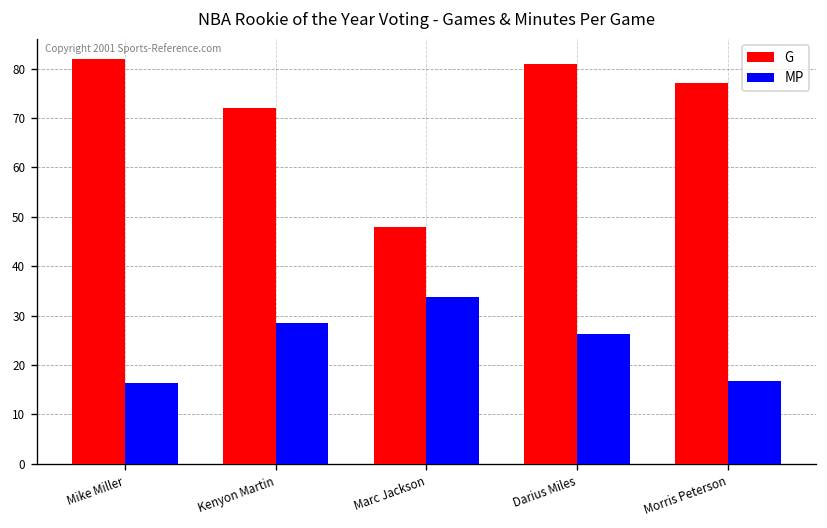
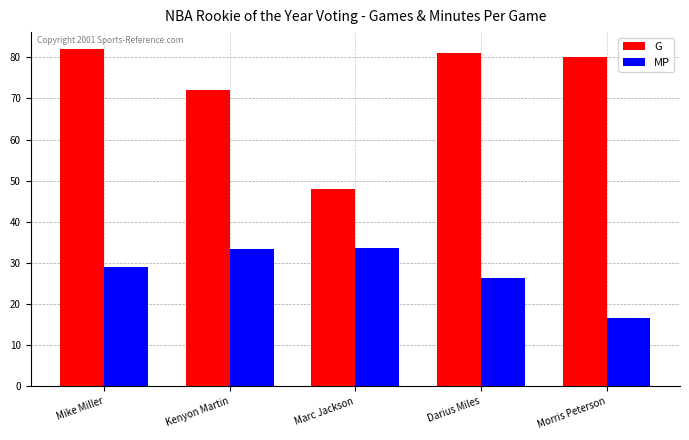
MP, Mike Miller: 16 -> 29
MP, Kenyon Martin: 28 -> 33
G, Morris Peterson: 77 -> 80
